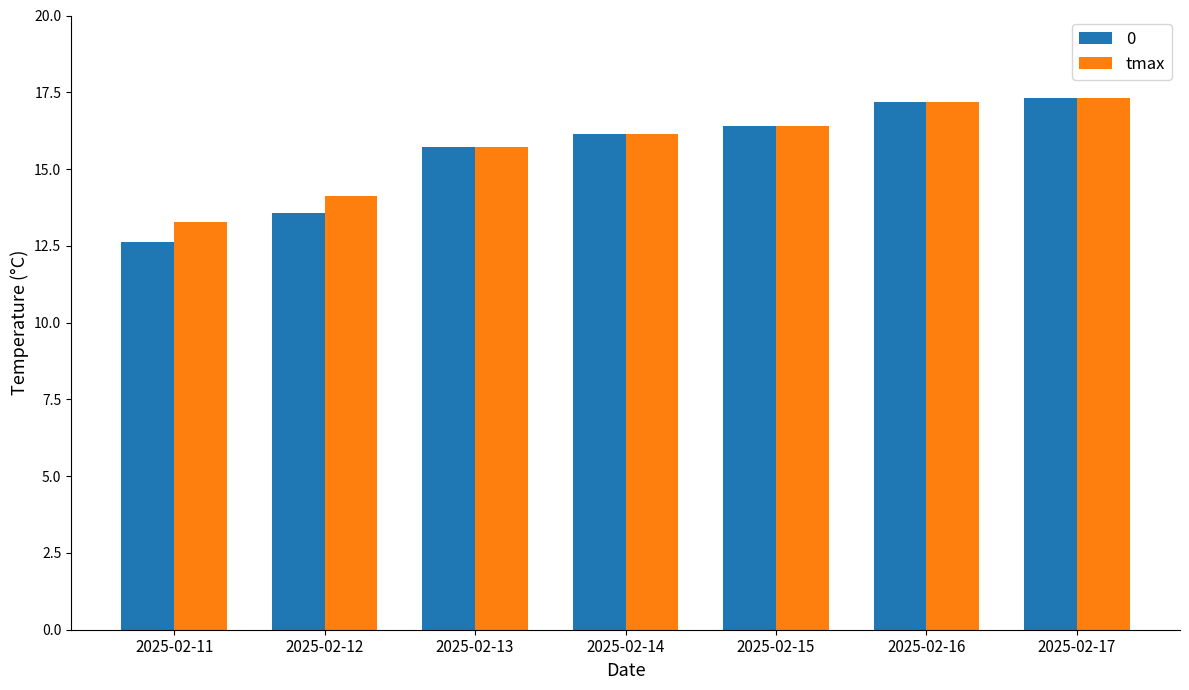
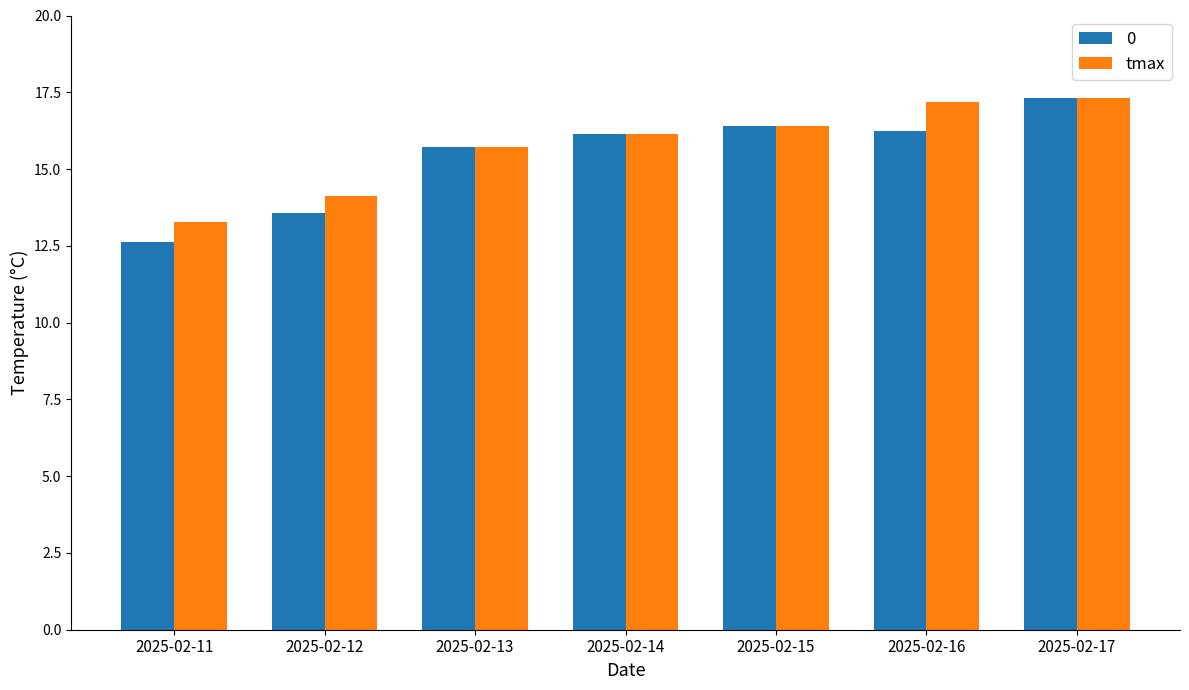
0, 2025-02-16: 17.2 -> 16.2
